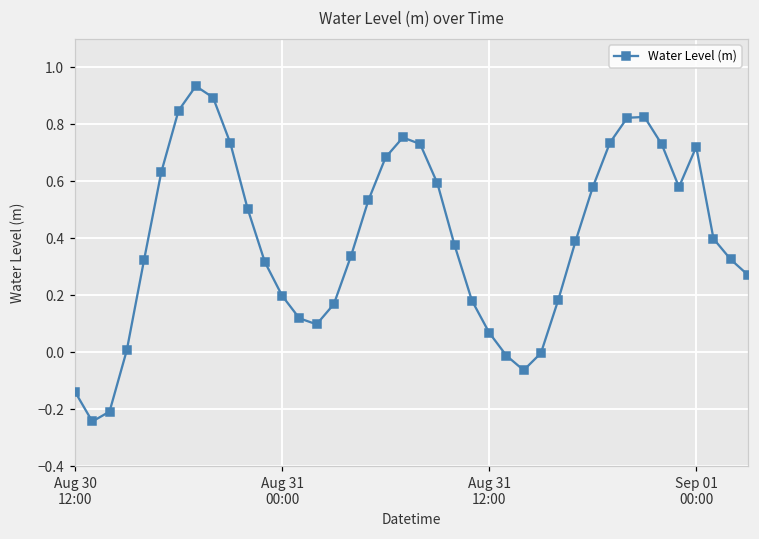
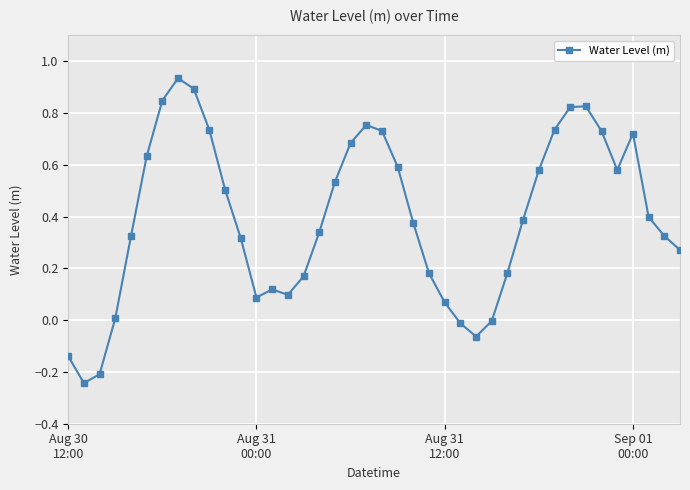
Aug 31 00:00: 0.20 -> 0.09
